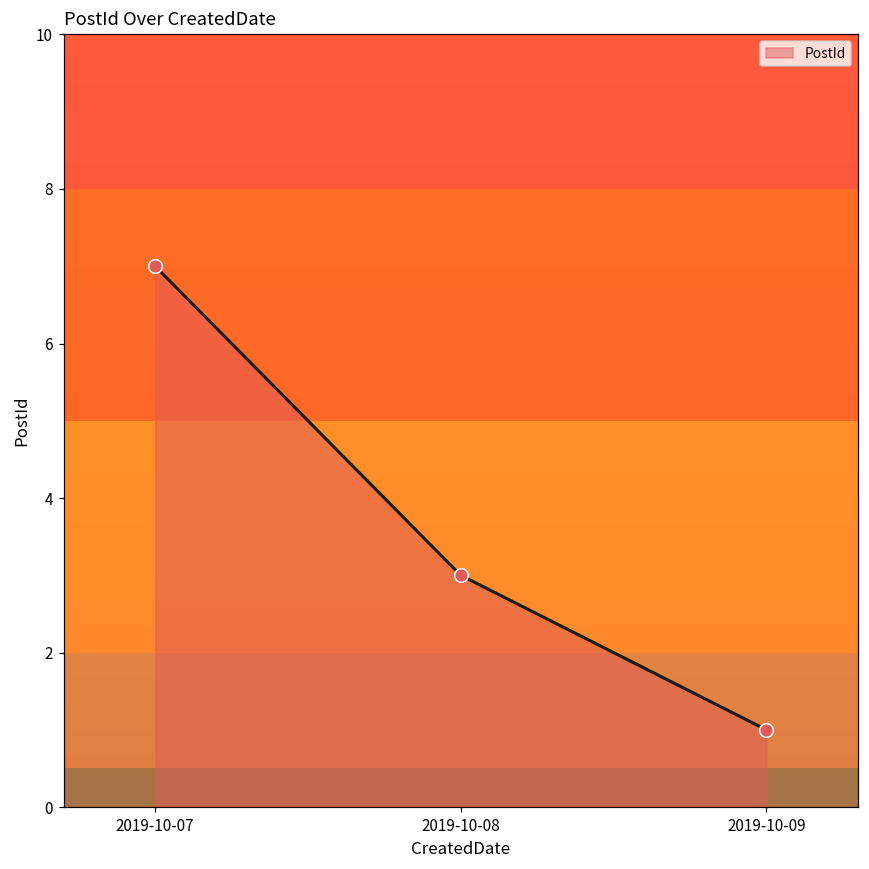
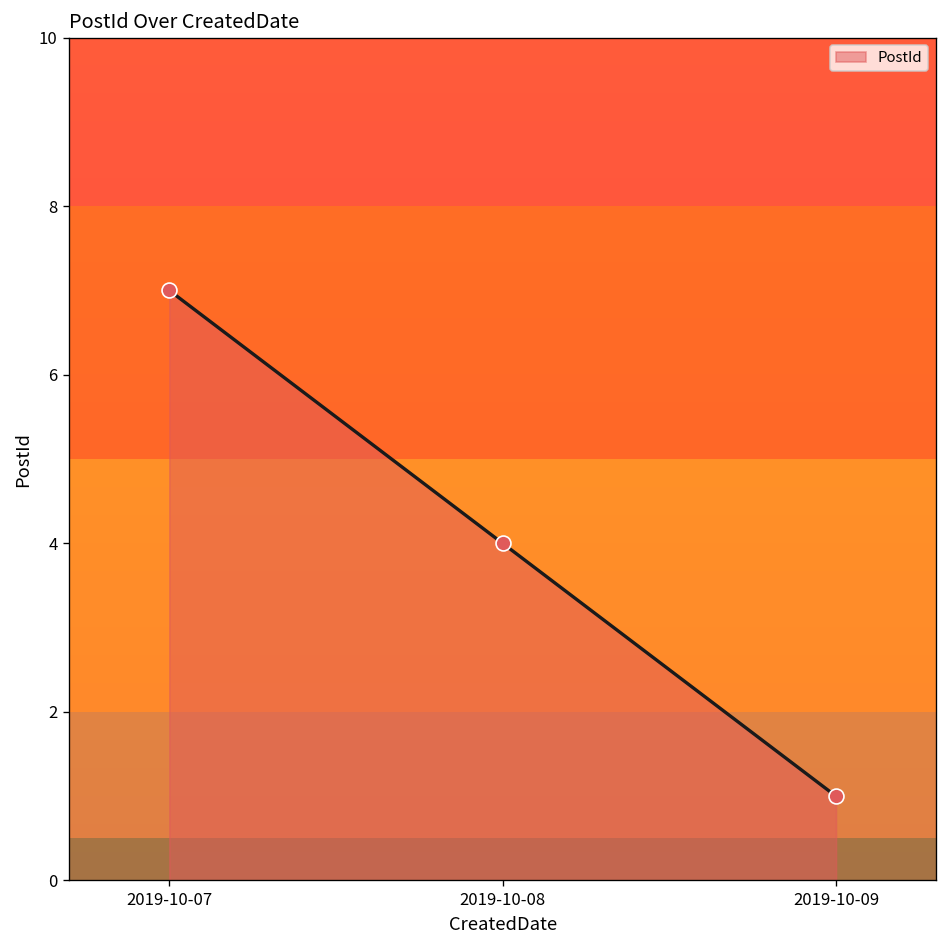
2019-10-08: 3 -> 4
